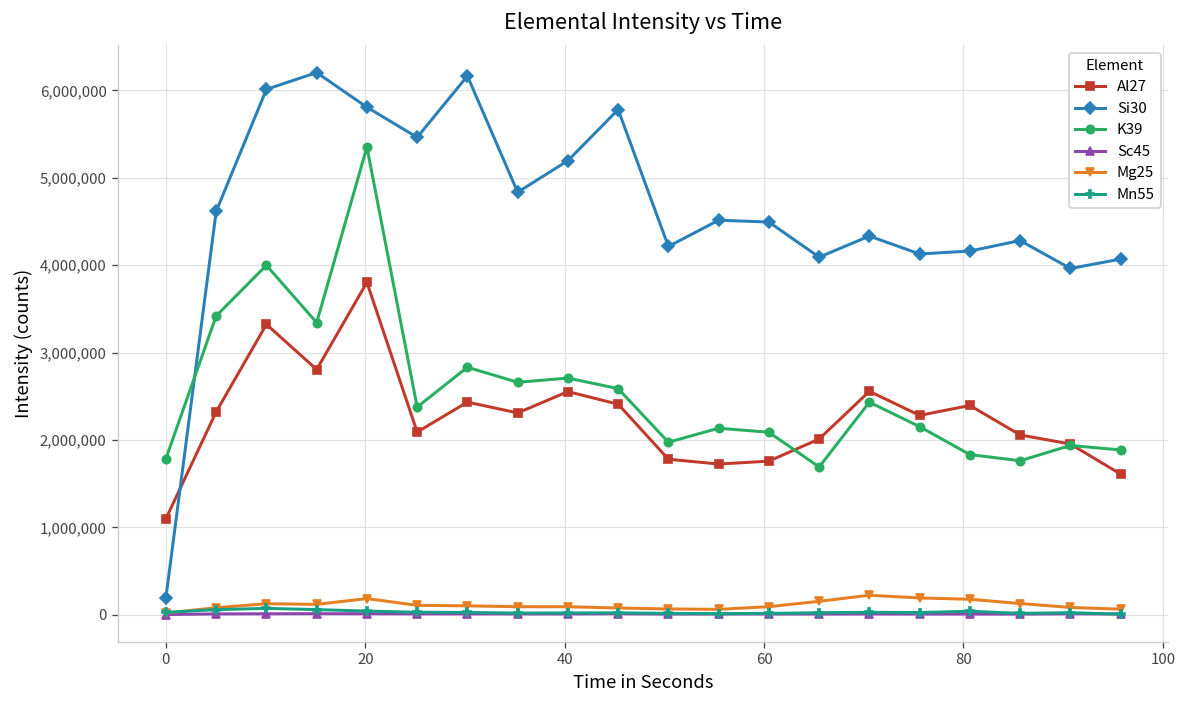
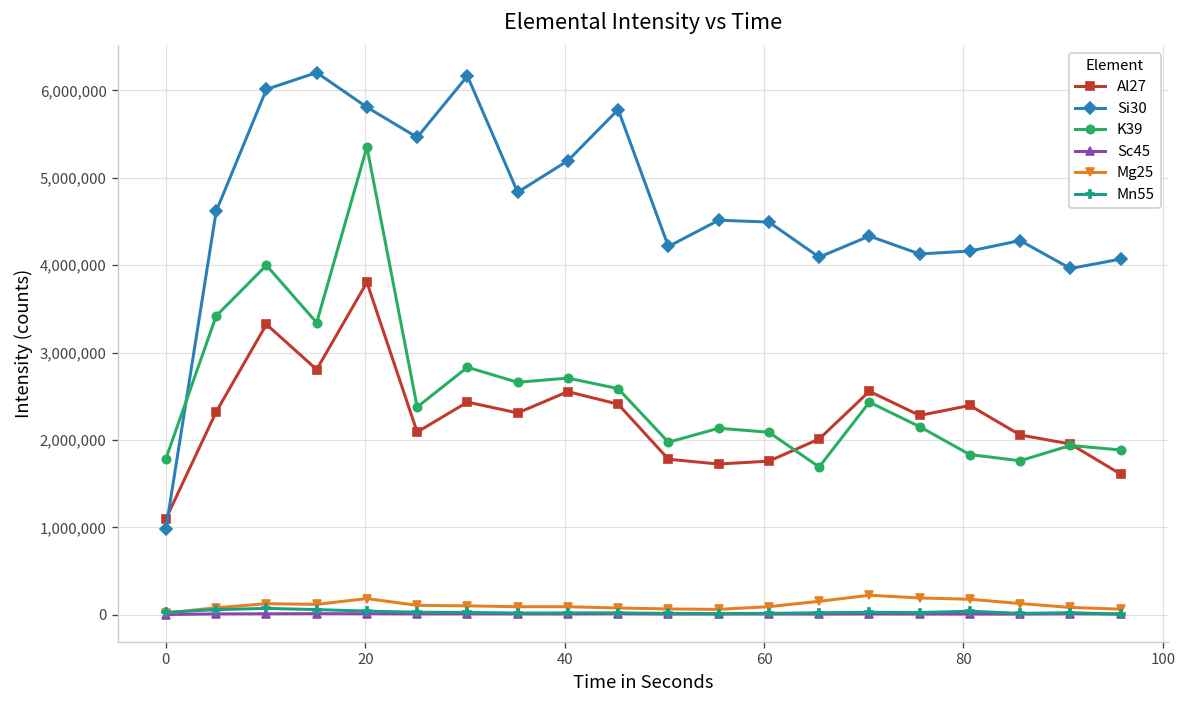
Si30, 0: 200,000 -> 1,000,000
